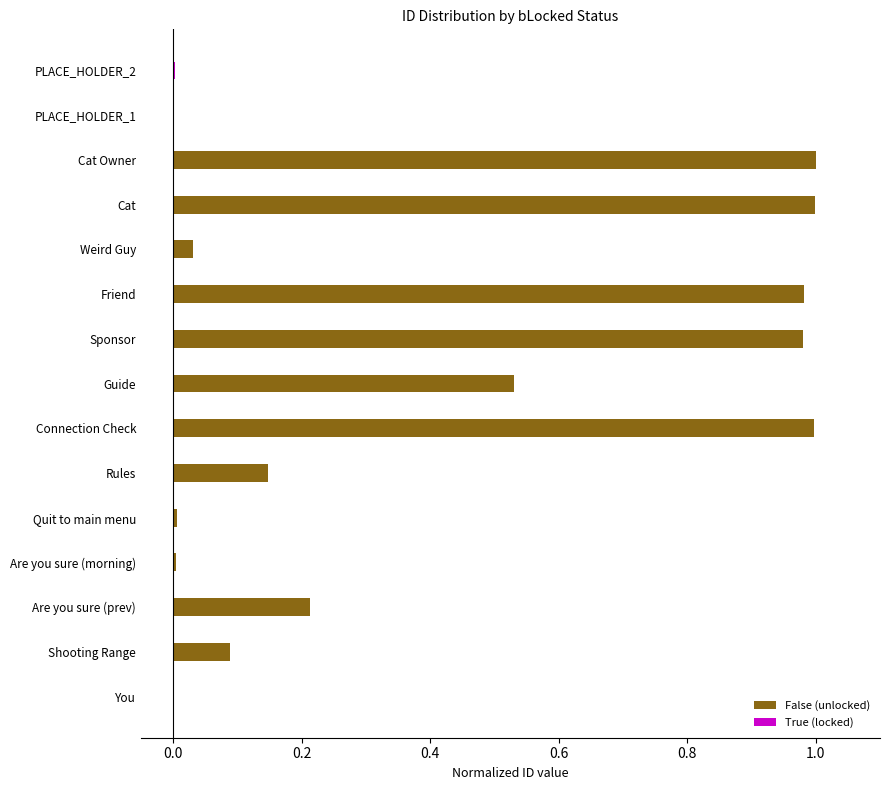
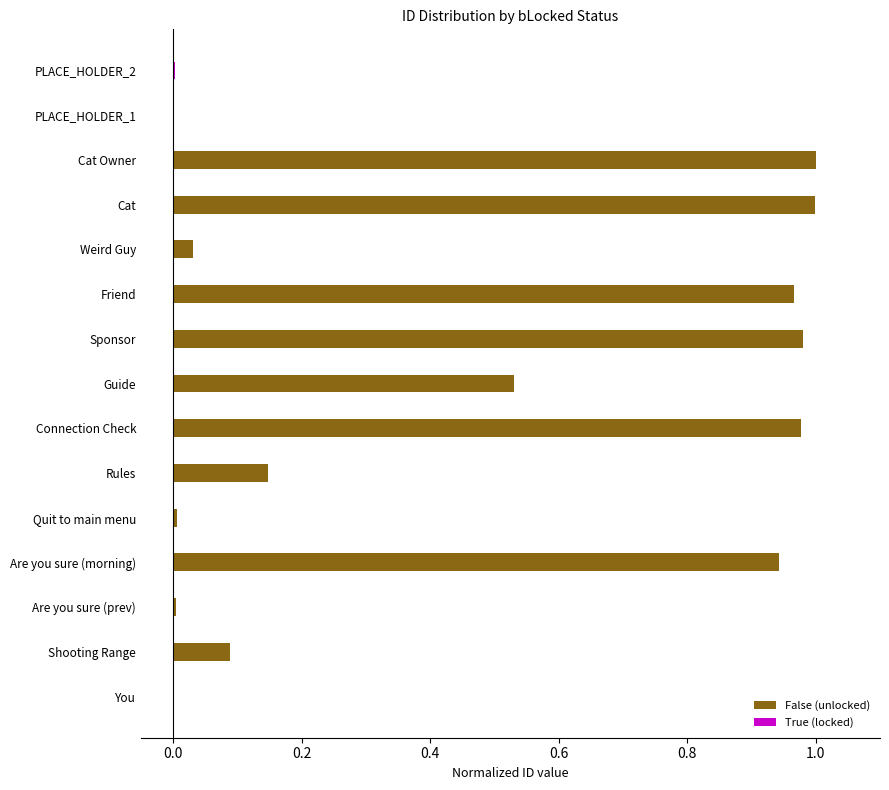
False (unlocked), Friend: 0.98 -> 0.97
False (unlocked), Connection Check: 1.00 -> 0.98
False (unlocked), Are you sure (morning): 0.00 -> 0.94
False (unlocked), Are you sure (prev): 0.21 -> 0.00
